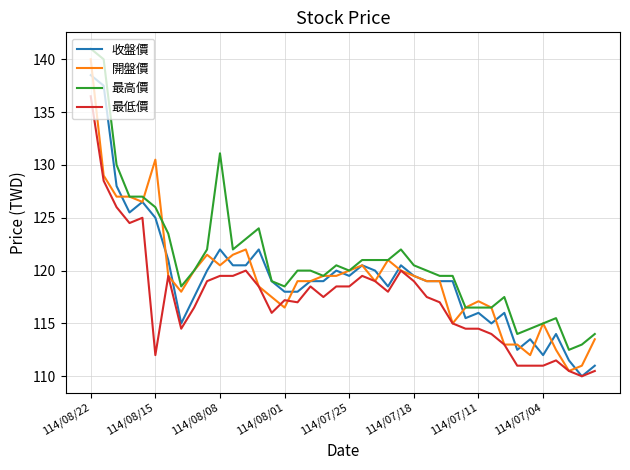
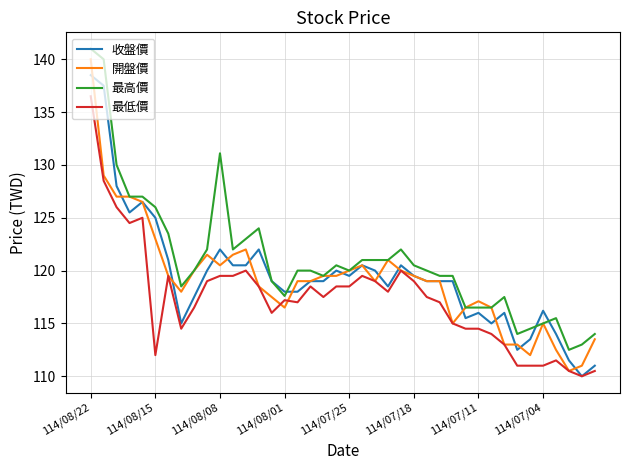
開盤價, 114/08/15: 130.5 -> 123.0
最高價, 114/08/01: 118.5 -> 117.6
收盤價, 114/07/04: 112.0 -> 116.2
